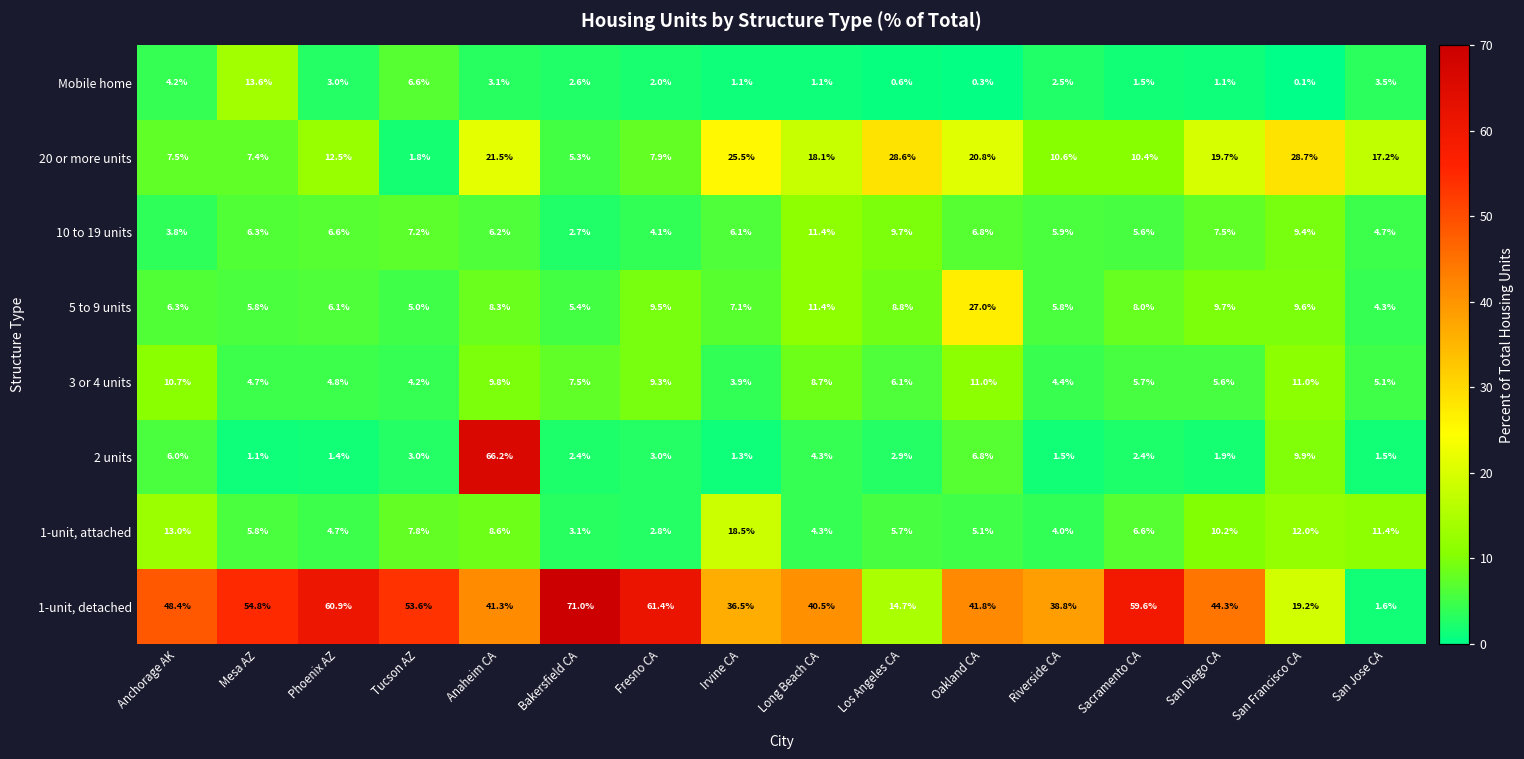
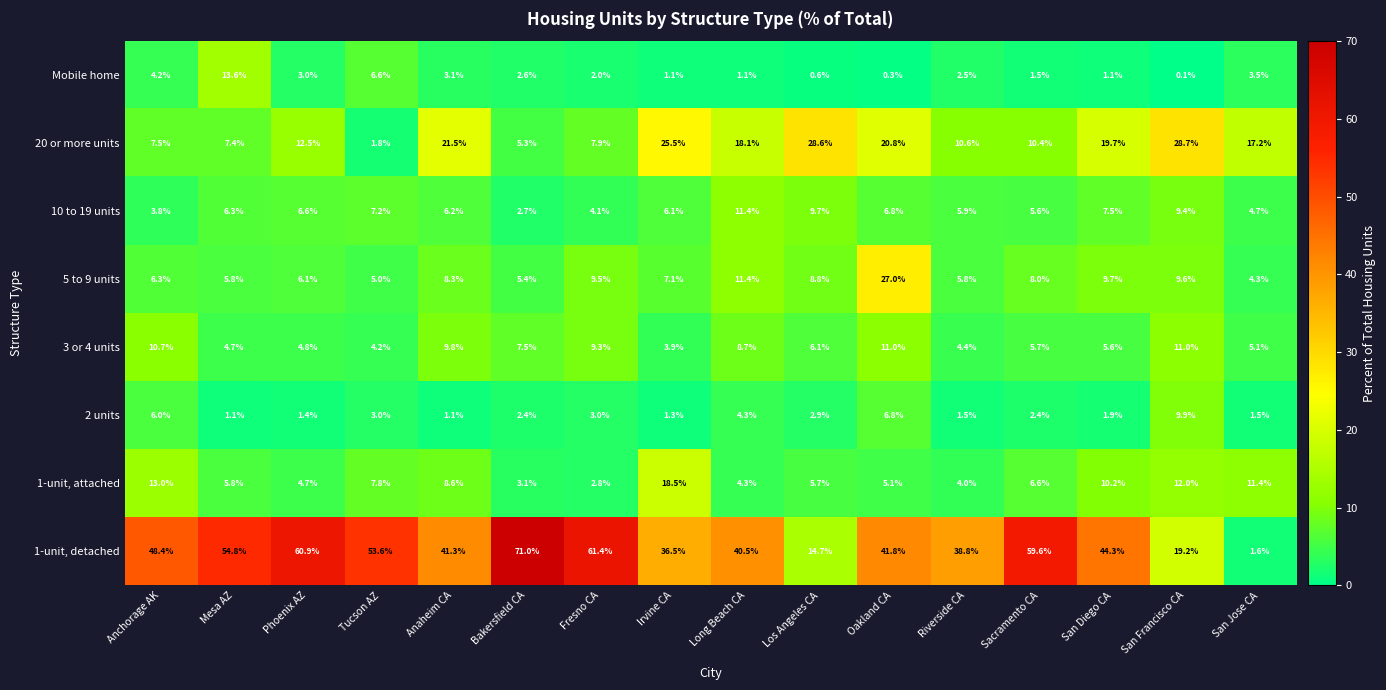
2 units, Anaheim CA: 66.2% -> 1.1%
